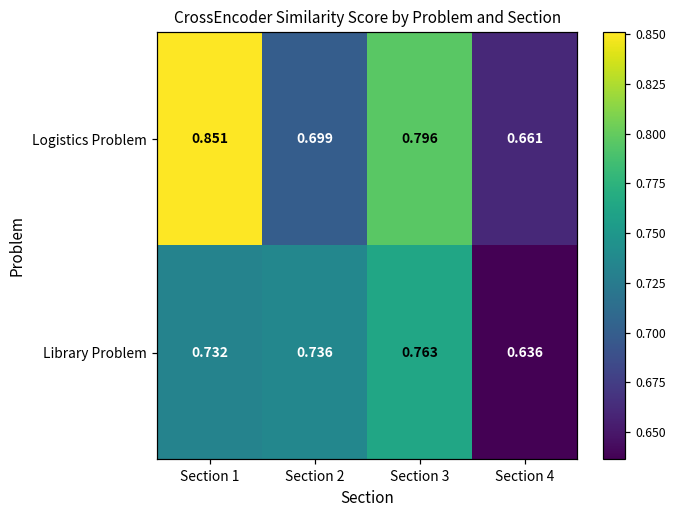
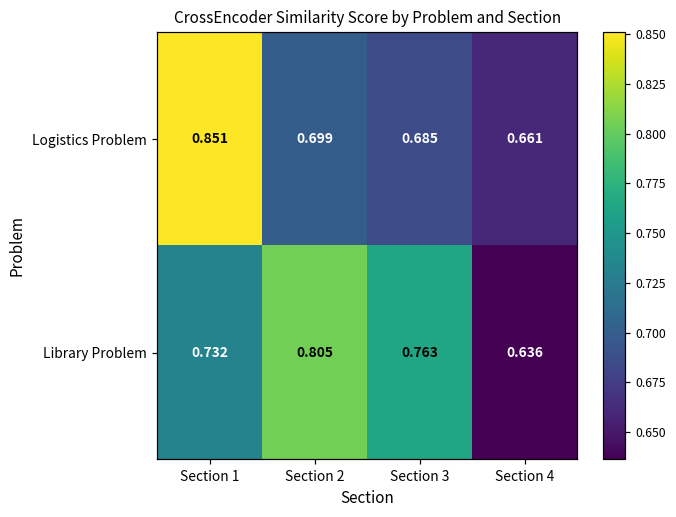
Logistics Problem, Section 3: 0.796 -> 0.685
Library Problem, Section 2: 0.736 -> 0.805
